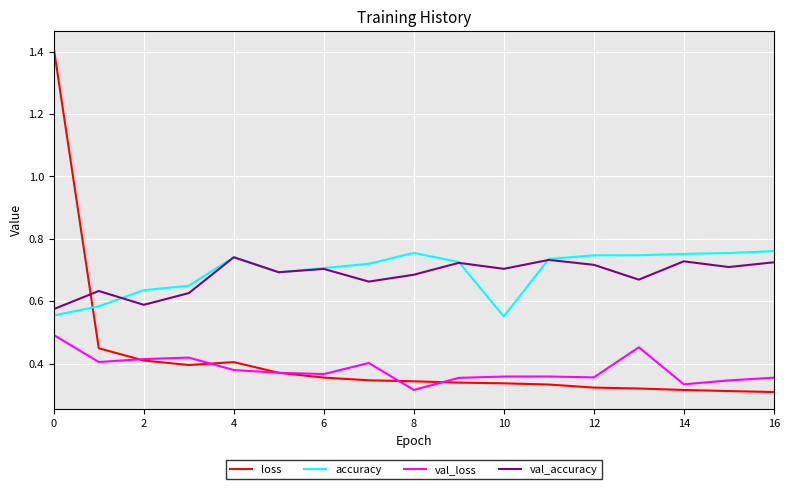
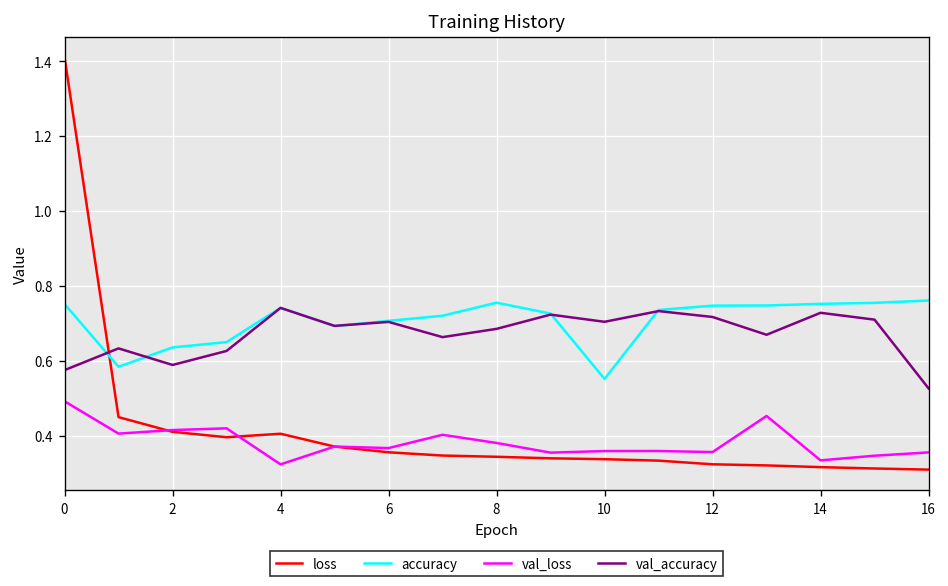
accuracy, 0: 0.55 -> 0.75
val_loss, 4: 0.38 -> 0.32
val_loss, 8: 0.32 -> 0.38
val_accuracy, 16: 0.72 -> 0.53
